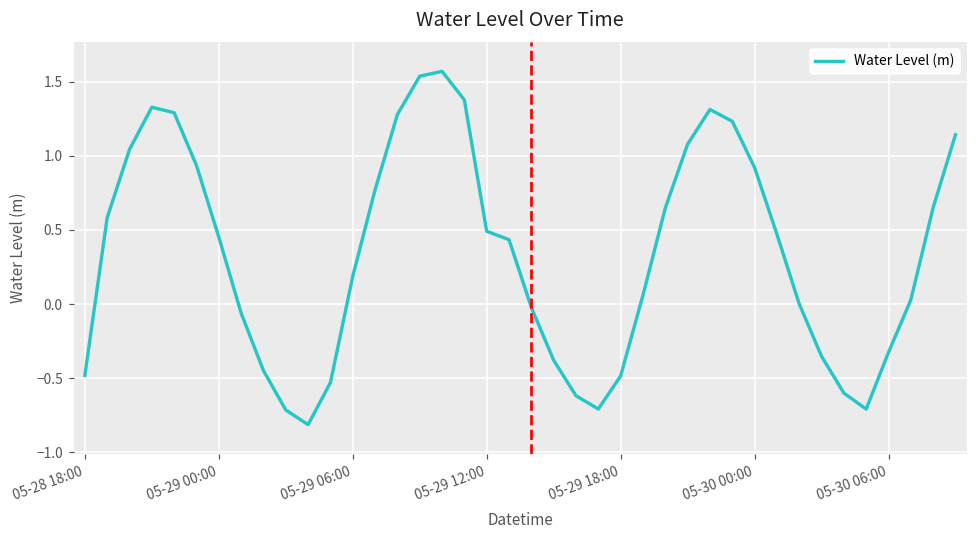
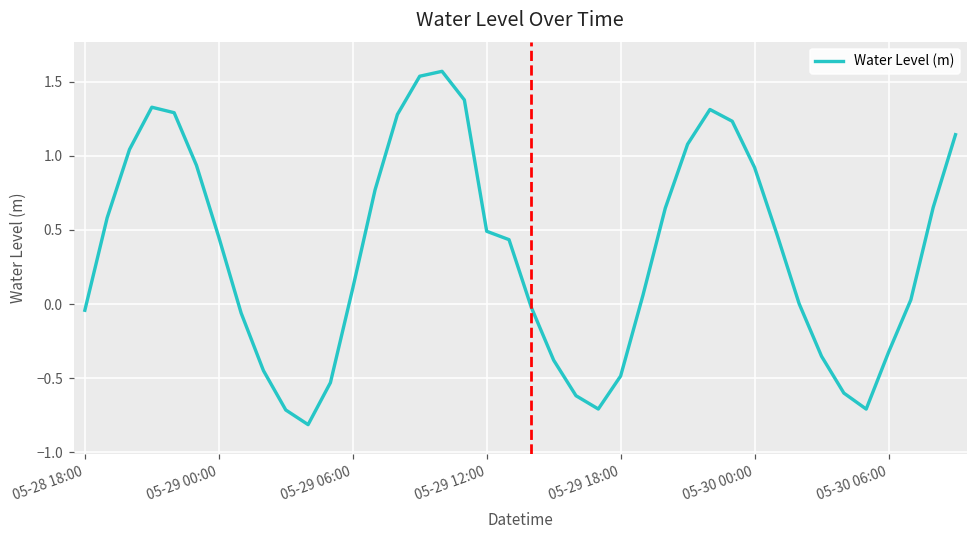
05-28 18:00: -0.48 -> -0.04
05-29 06:00: 0.19 -> 0.11
